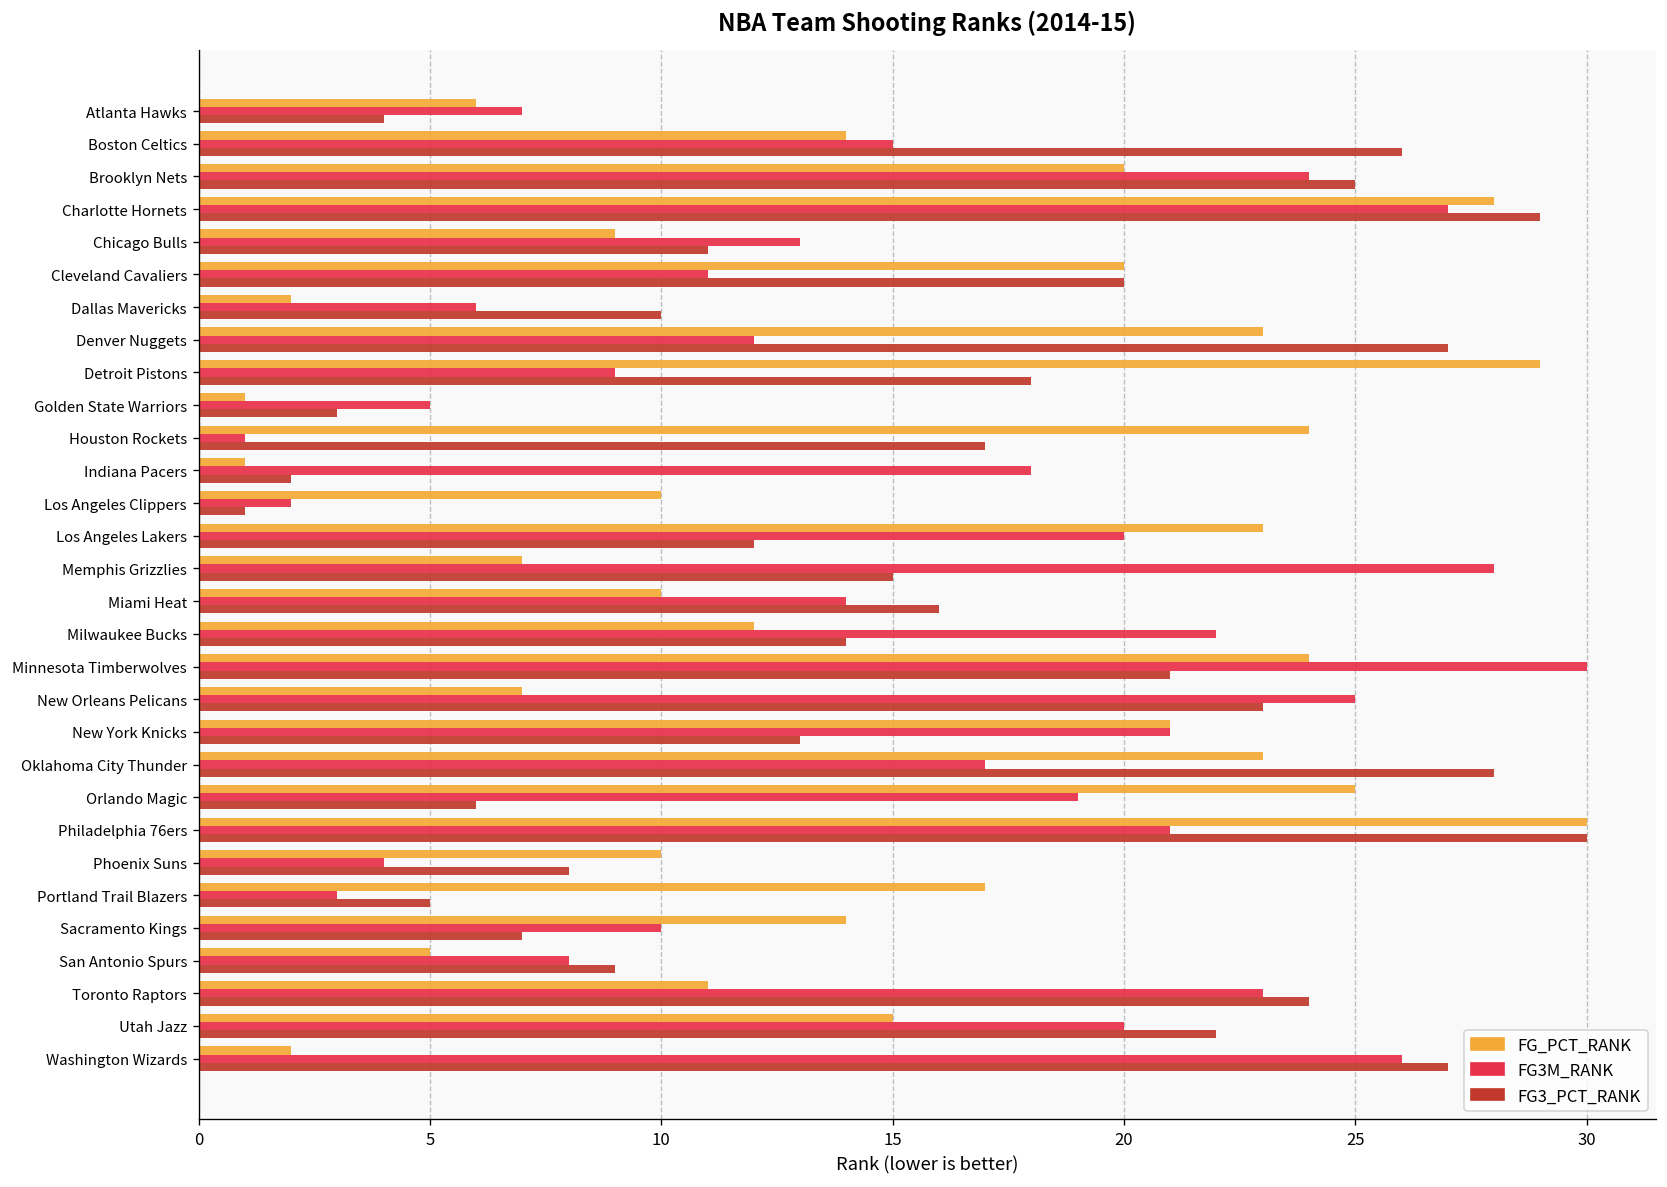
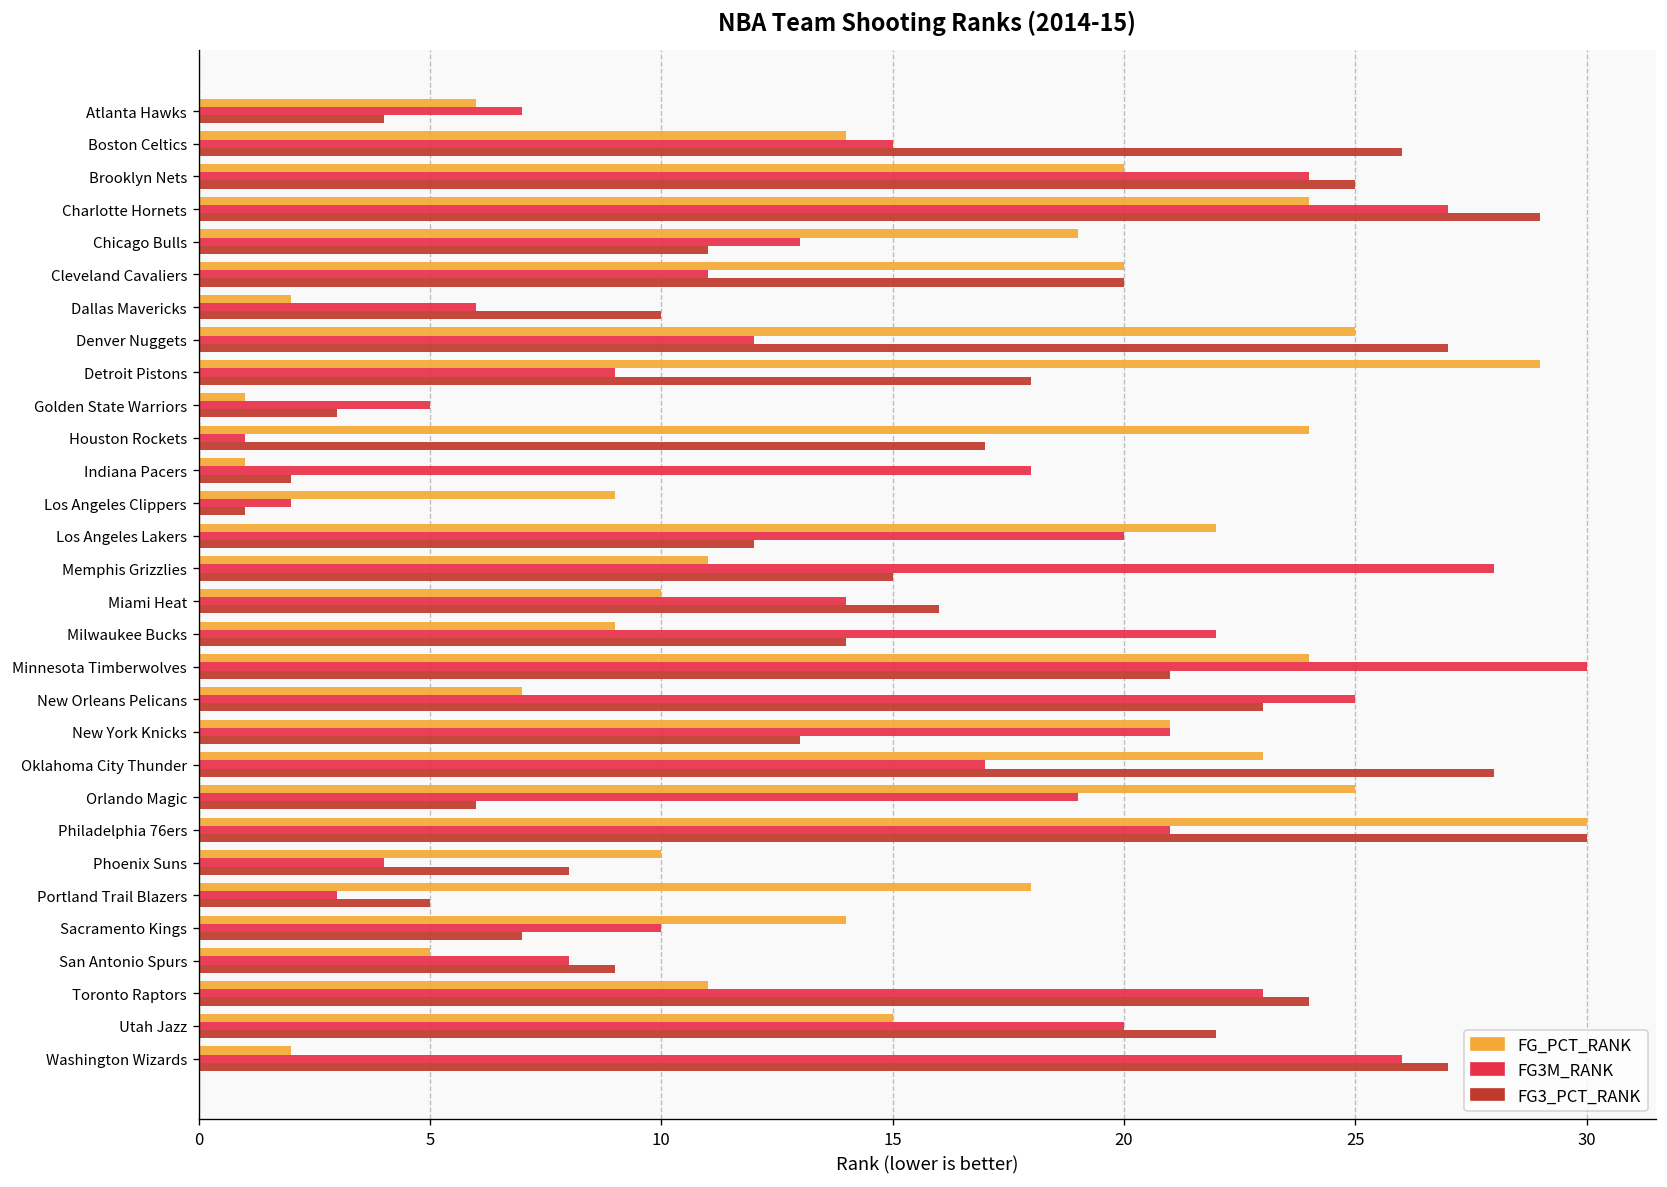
FG_PCT_RANK, Charlotte Hornets: 28 -> 24
FG_PCT_RANK, Chicago Bulls: 9 -> 19
FG_PCT_RANK, Denver Nuggets: 23 -> 25
FG_PCT_RANK, Los Angeles Clippers: 10 -> 9
FG_PCT_RANK, Los Angeles Lakers: 23 -> 22
FG_PCT_RANK, Memphis Grizzlies: 7 -> 11
FG_PCT_RANK, Milwaukee Bucks: 12 -> 9
FG_PCT_RANK, Portland Trail Blazers: 17 -> 18
